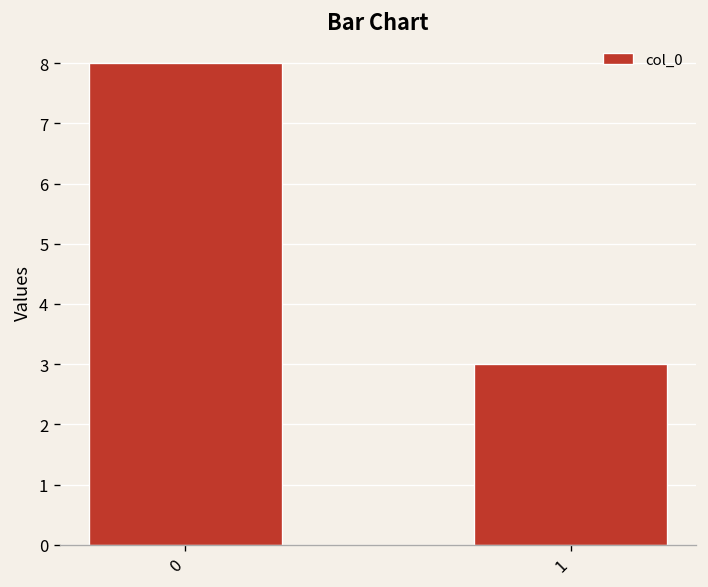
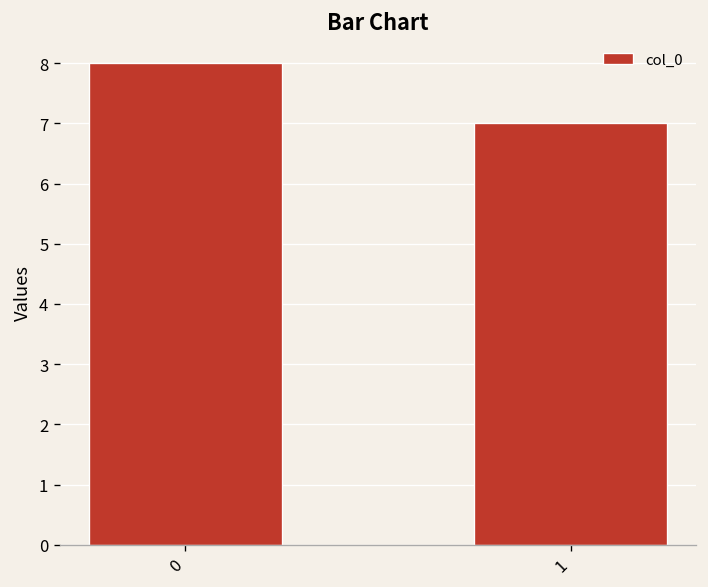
1: 3 -> 7
